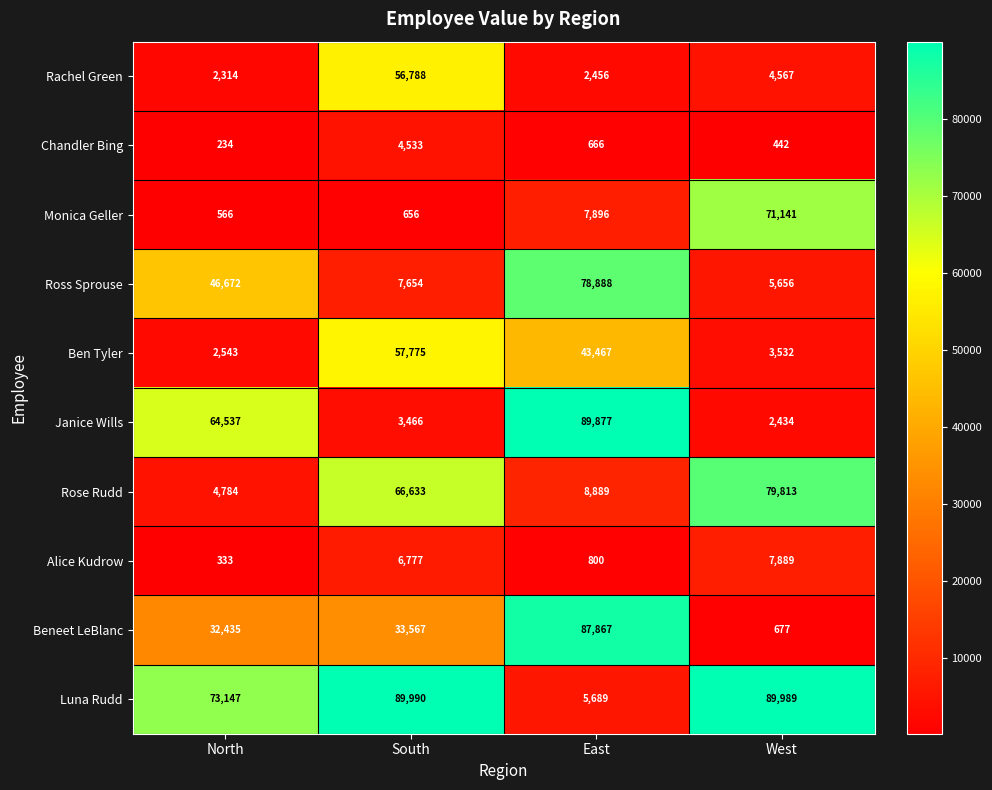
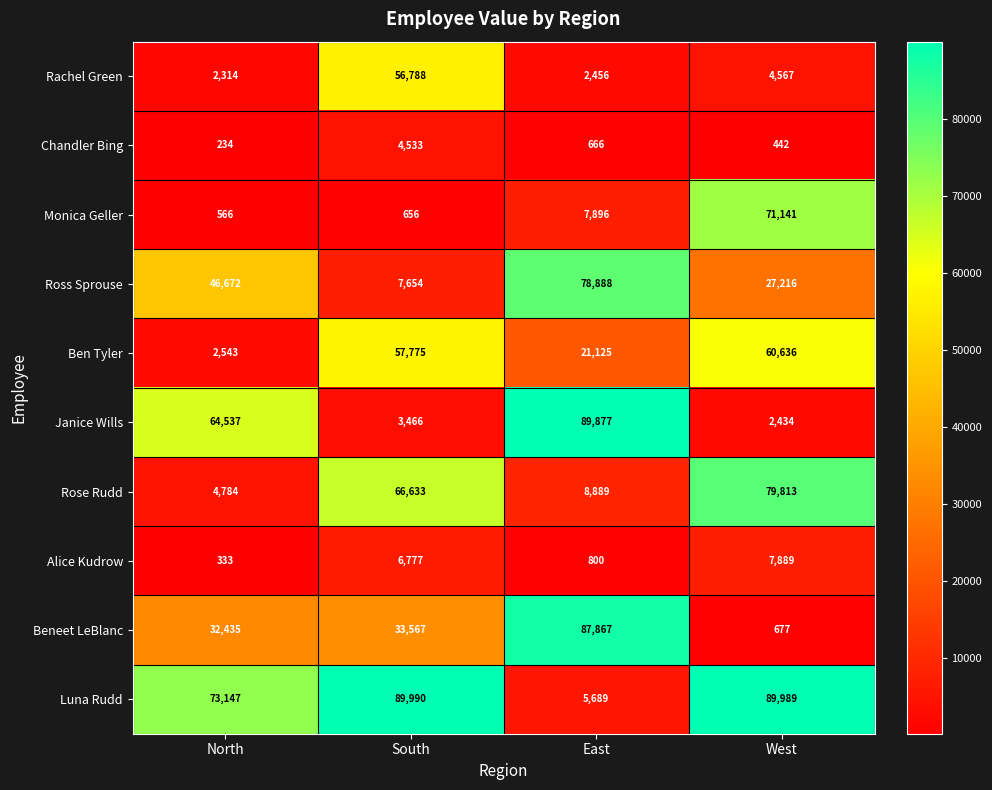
Ross Sprouse, West: 5,656 -> 27,216
Ben Tyler, East: 43,467 -> 21,125
Ben Tyler, West: 3,532 -> 60,636
